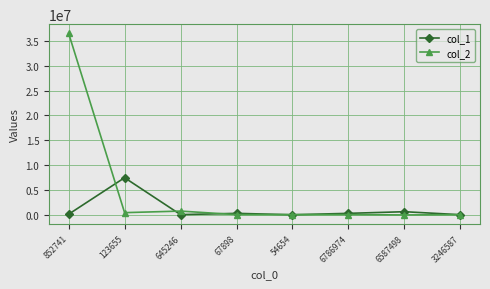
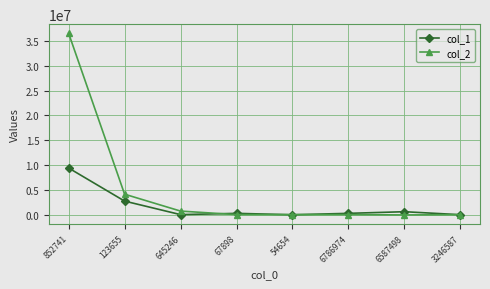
col_1, 852741: 0 -> 9000000
col_1, 123655: 7000000 -> 3000000
col_2, 123655: 0 -> 4000000
